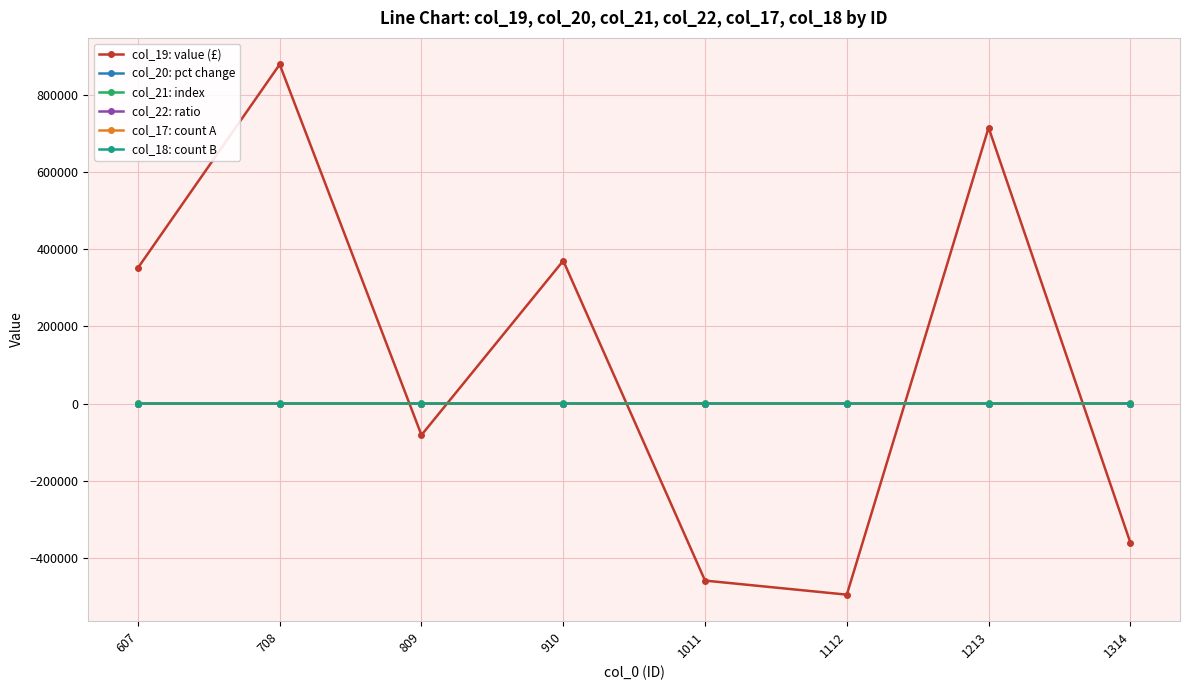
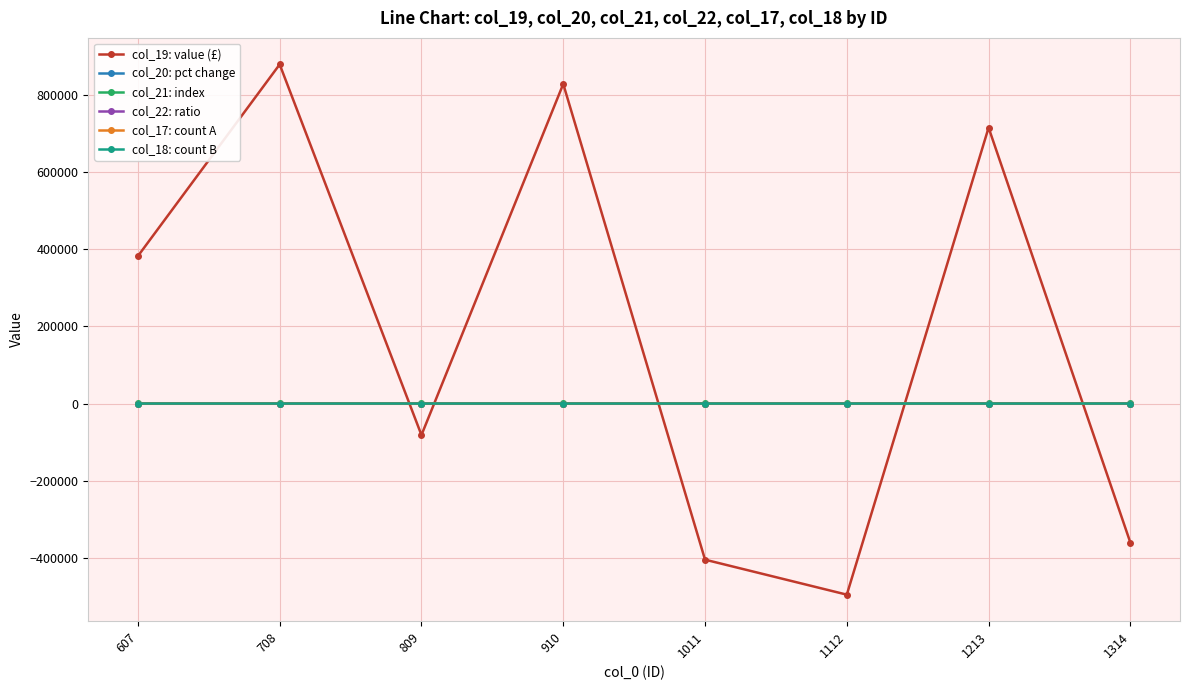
col_19: value (£), 607: 350000 -> 380000
col_19: value (£), 910: 370000 -> 830000
col_19: value (£), 1011: -460000 -> -400000
